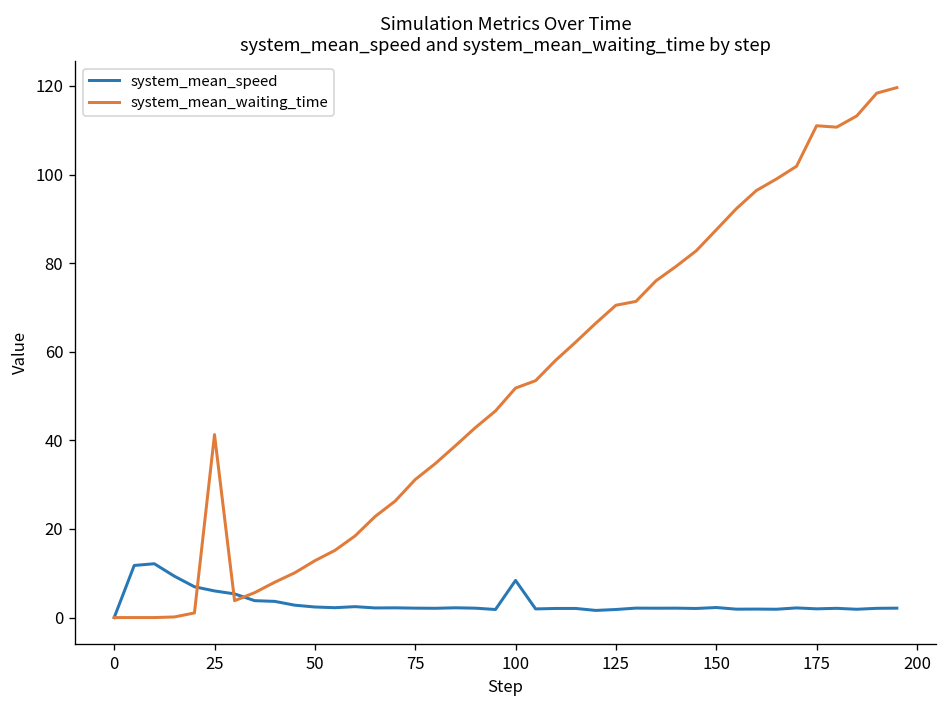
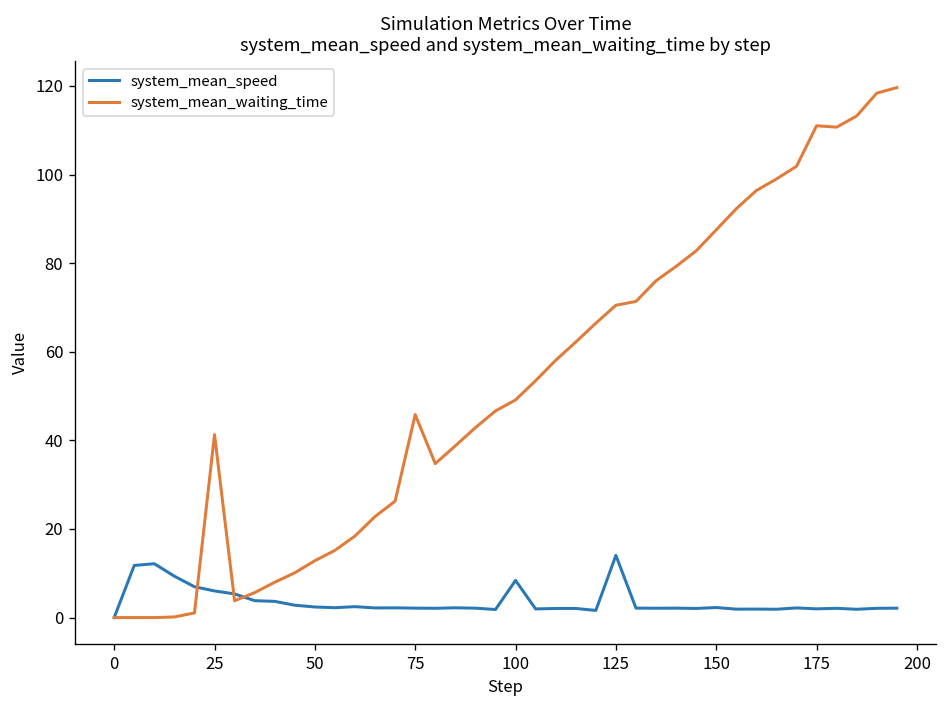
system_mean_waiting_time, 75: 31 -> 46
system_mean_waiting_time, 100: 52 -> 49
system_mean_speed, 125: 2 -> 14
